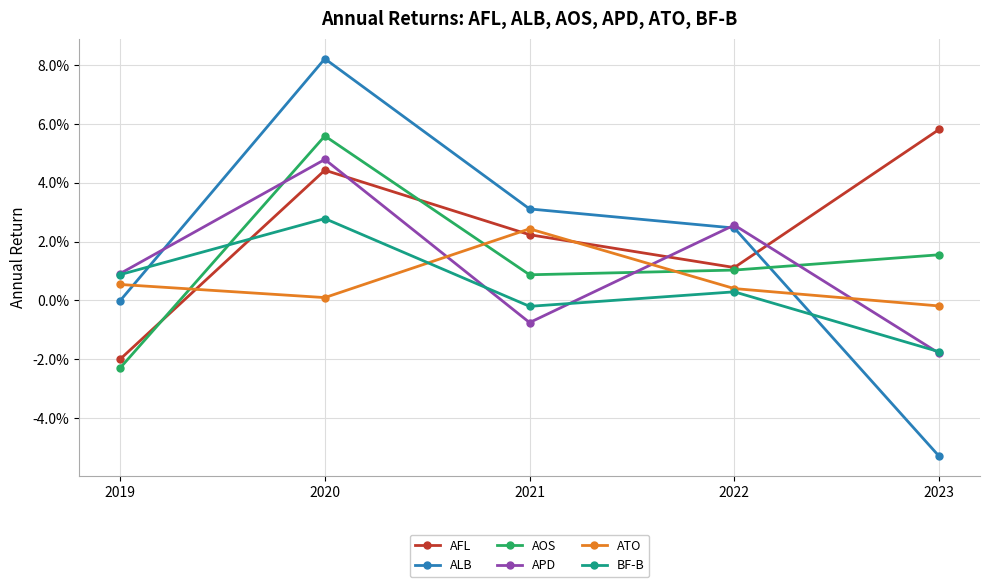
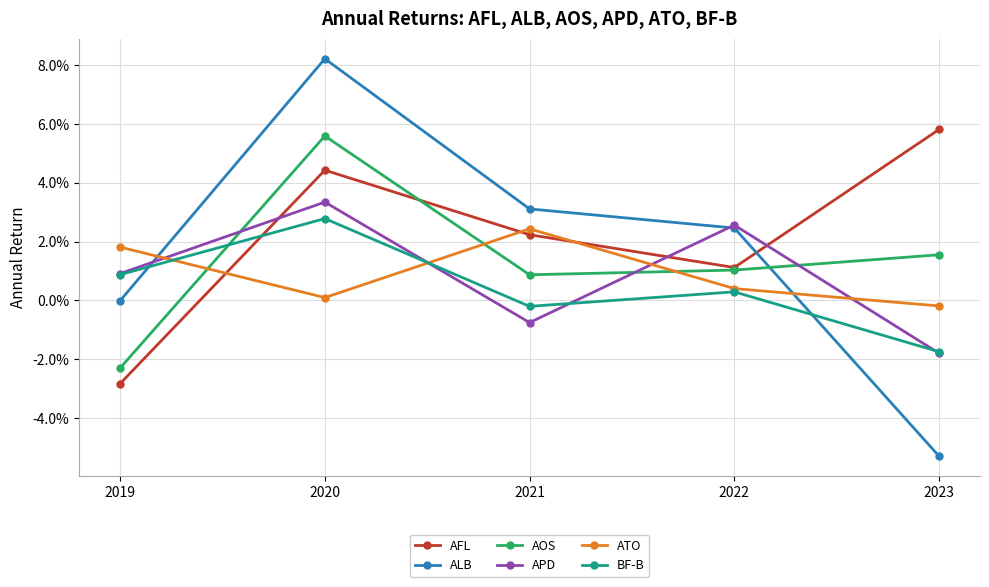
AFL, 2019: -2.0% -> -2.8%
ATO, 2019: 0.5% -> 1.8%
APD, 2020: 4.8% -> 3.3%
